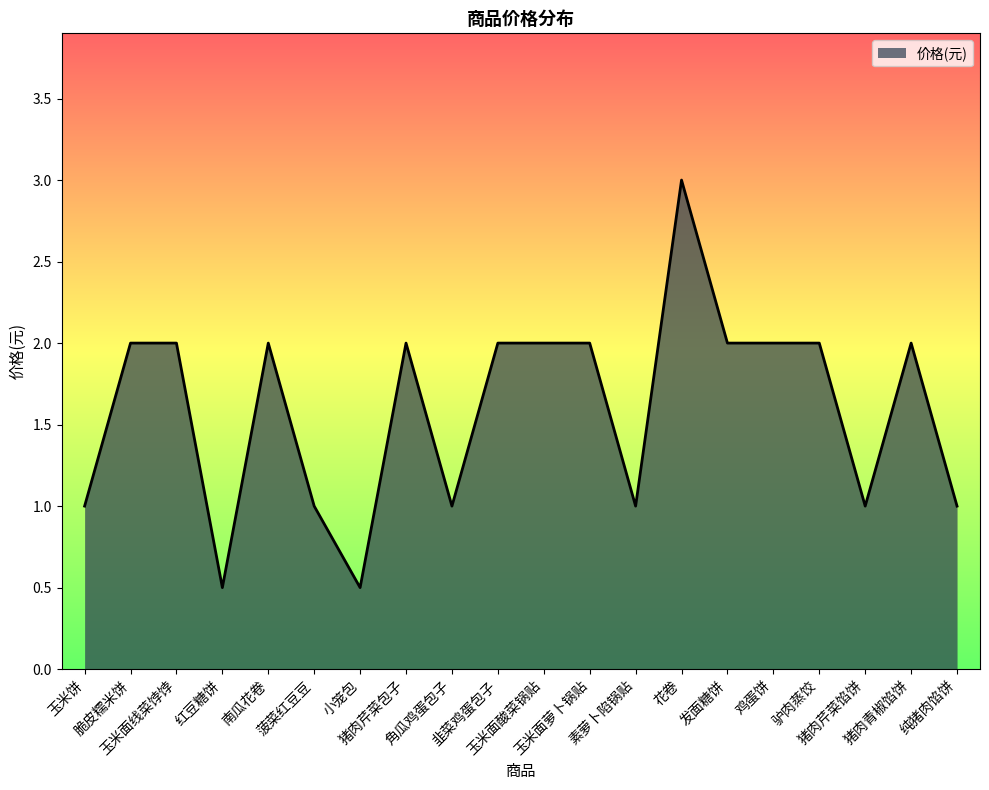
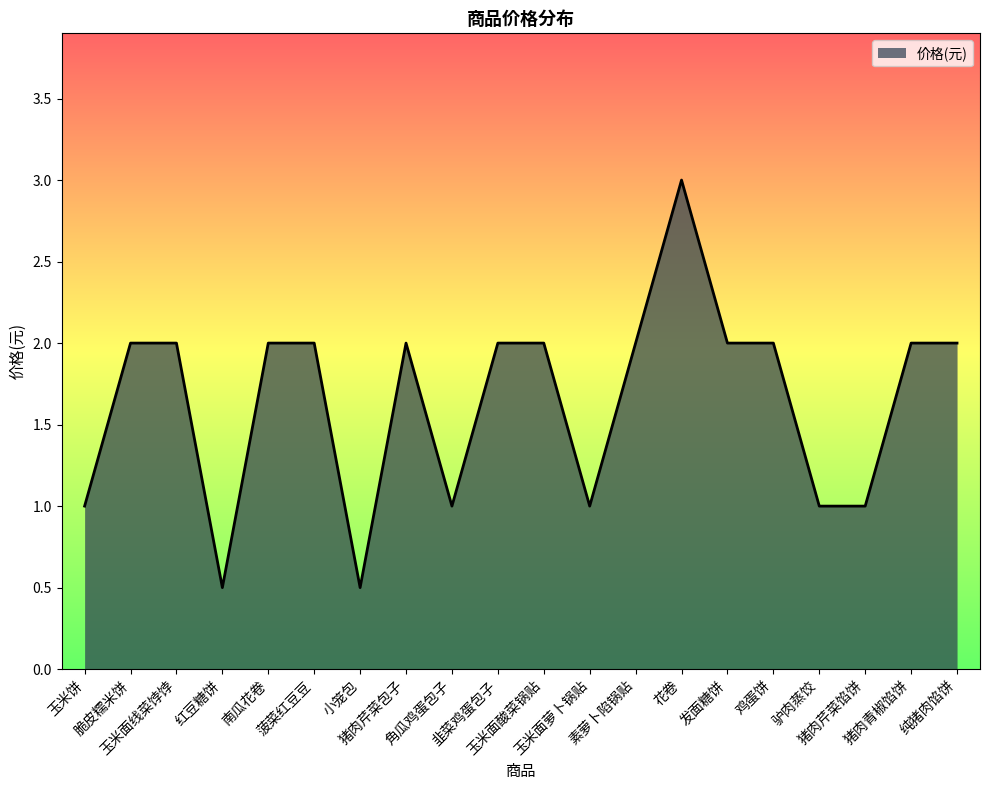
菠菜红豆豆: 1 -> 2
玉米面萝卜锅贴: 2 -> 1
素萝卜陷锅贴: 1 -> 2
驴肉蒸饺: 2 -> 1
纯猪肉馅饼: 1 -> 2
